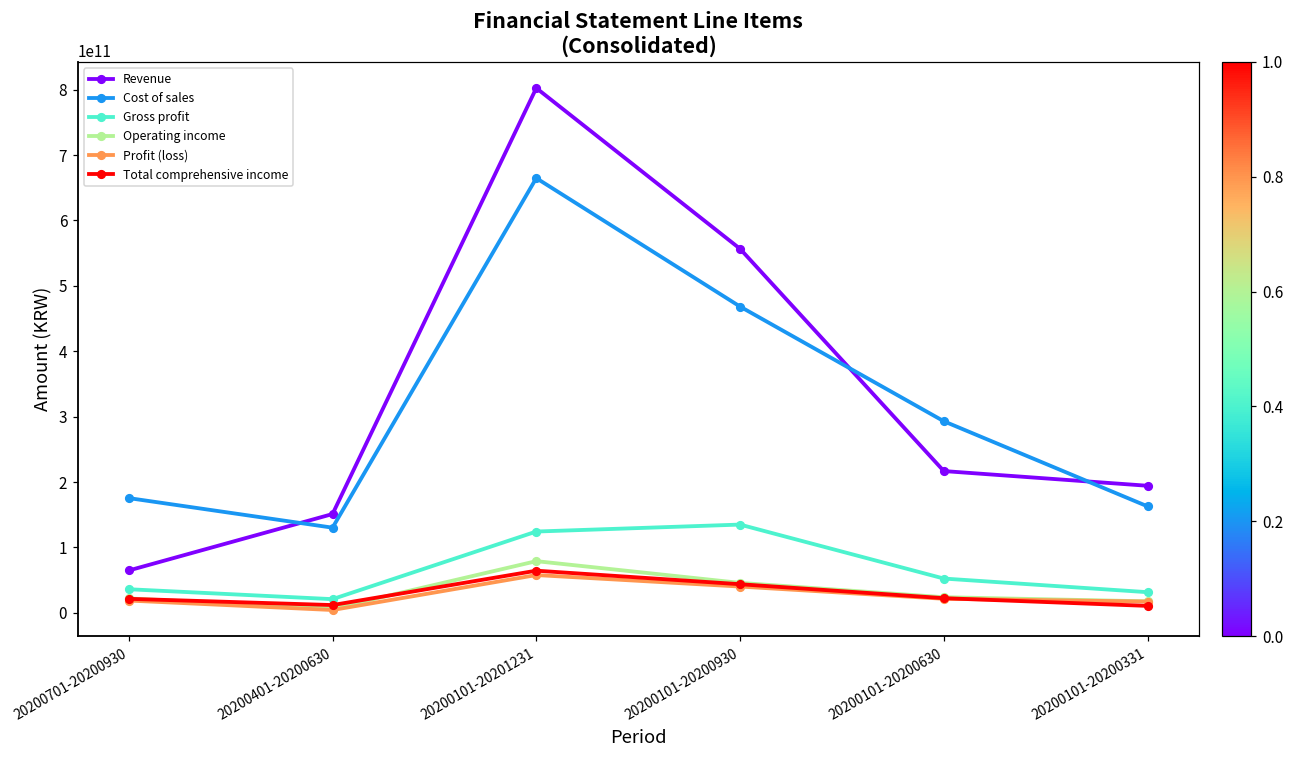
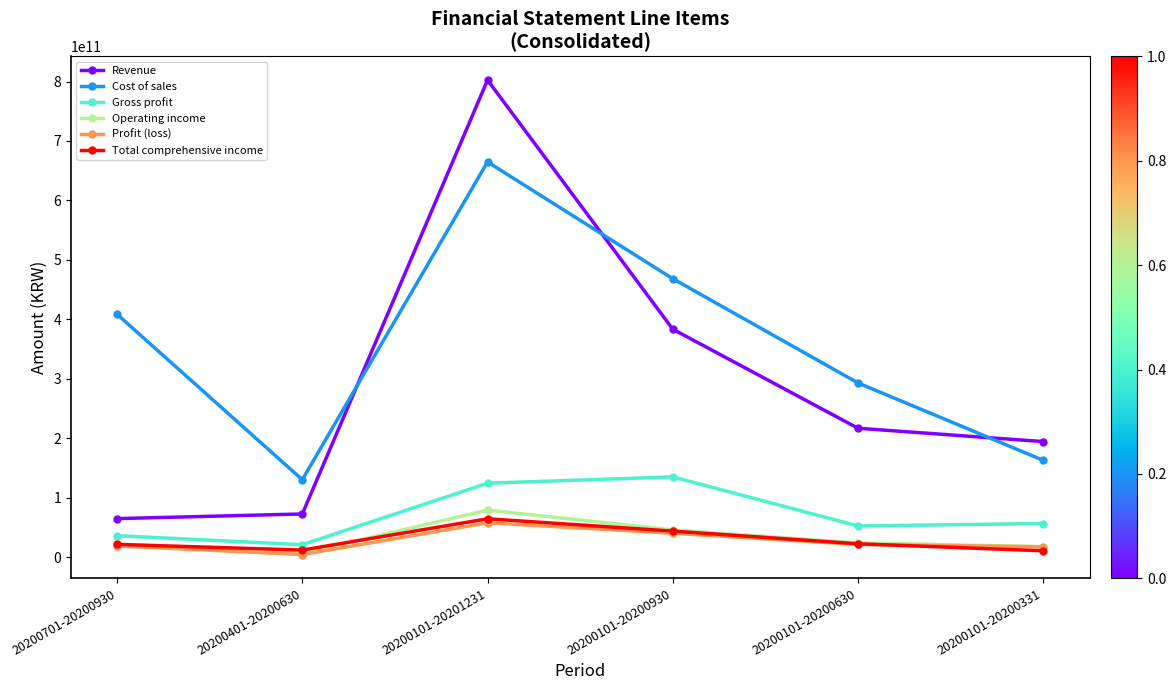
Cost of sales, 20200701-20200930: 180000000000 -> 410000000000
Revenue, 20200401-20200630: 150000000000 -> 70000000000
Revenue, 20200101-20200930: 560000000000 -> 380000000000
Gross profit, 20200101-20200331: 30000000000 -> 60000000000
